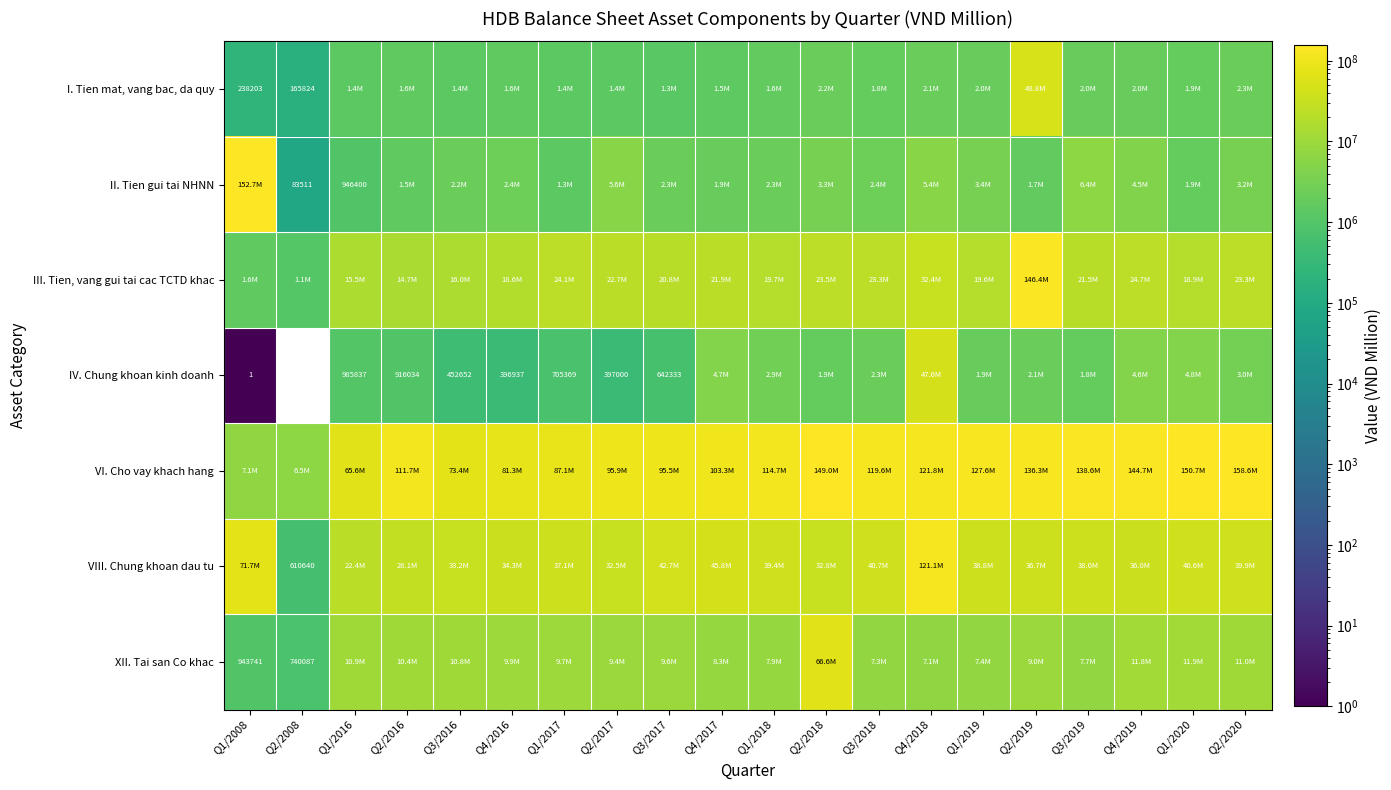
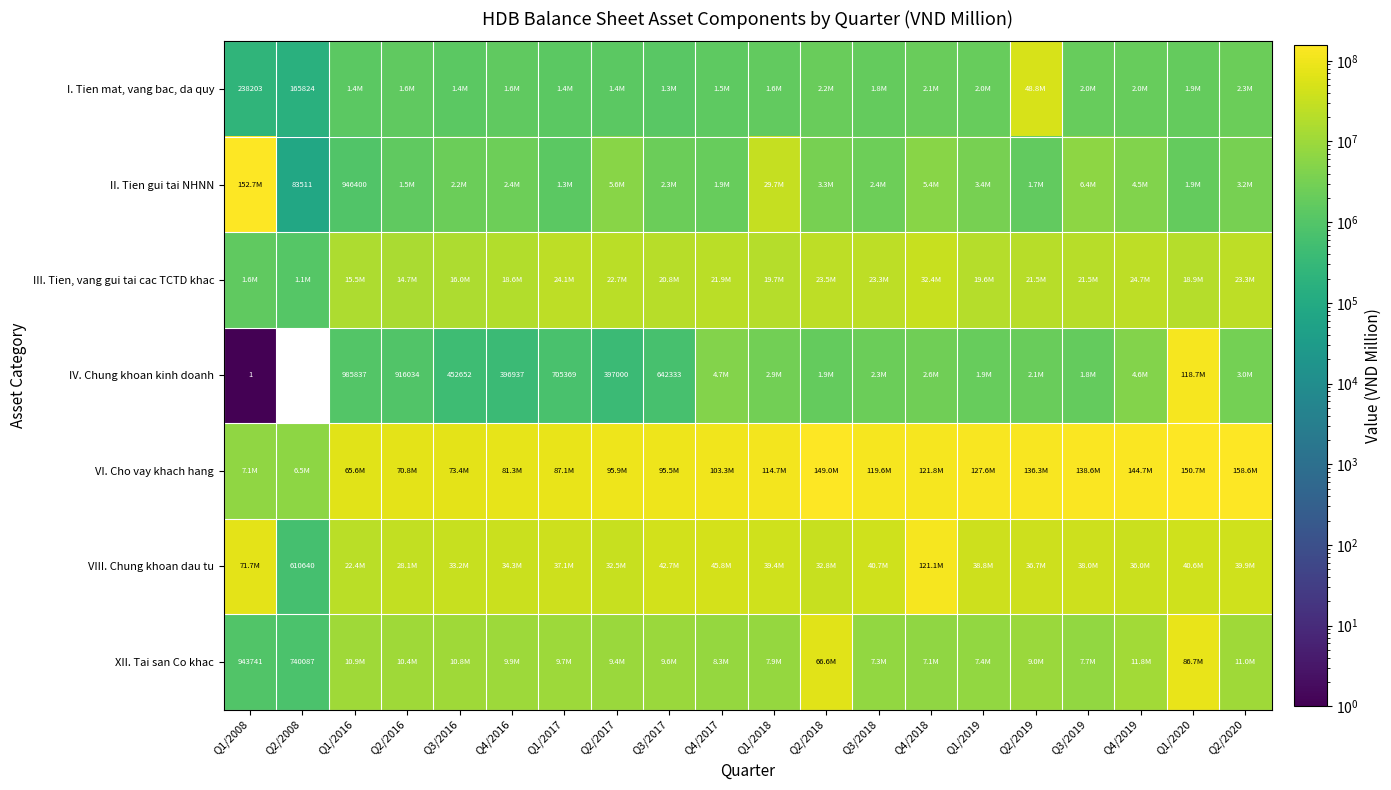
II. Tien gui tai NHNN, Q1/2018: 2.3M -> 29.7M
III. Tien, vang gui tai cac TCTD khac, Q2/2019: 146.4M -> 21.5M
IV. Chung khoan kinh doanh, Q4/2018: 47.6M -> 2.6M
IV. Chung khoan kinh doanh, Q1/2020: 4.8M -> 118.7M
VI. Cho vay khach hang, Q2/2016: 111.7M -> 70.8M
XII. Tai san Co khac, Q1/2020: 11.9M -> 86.7M
